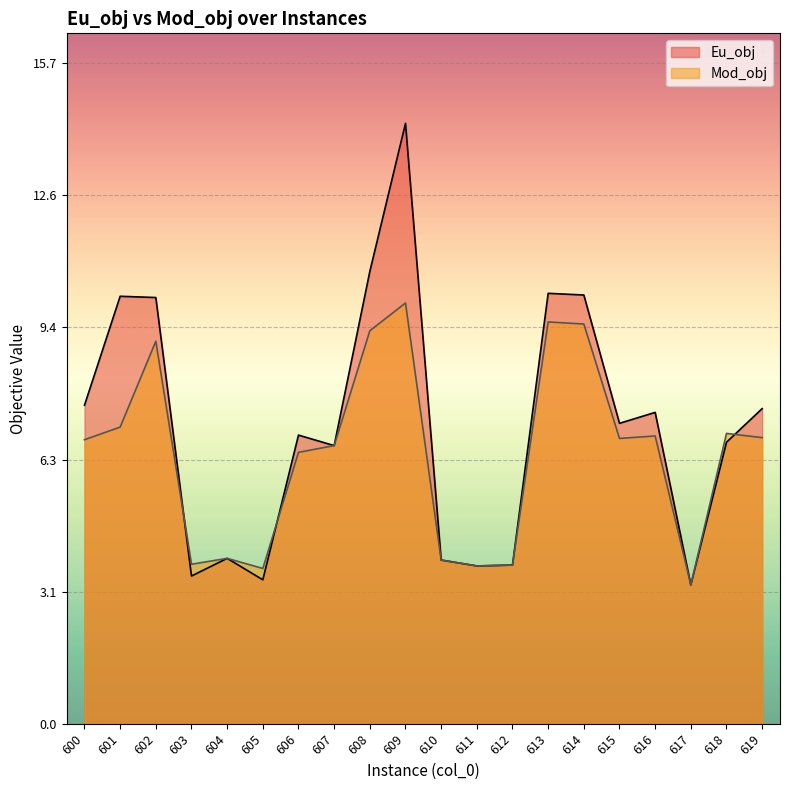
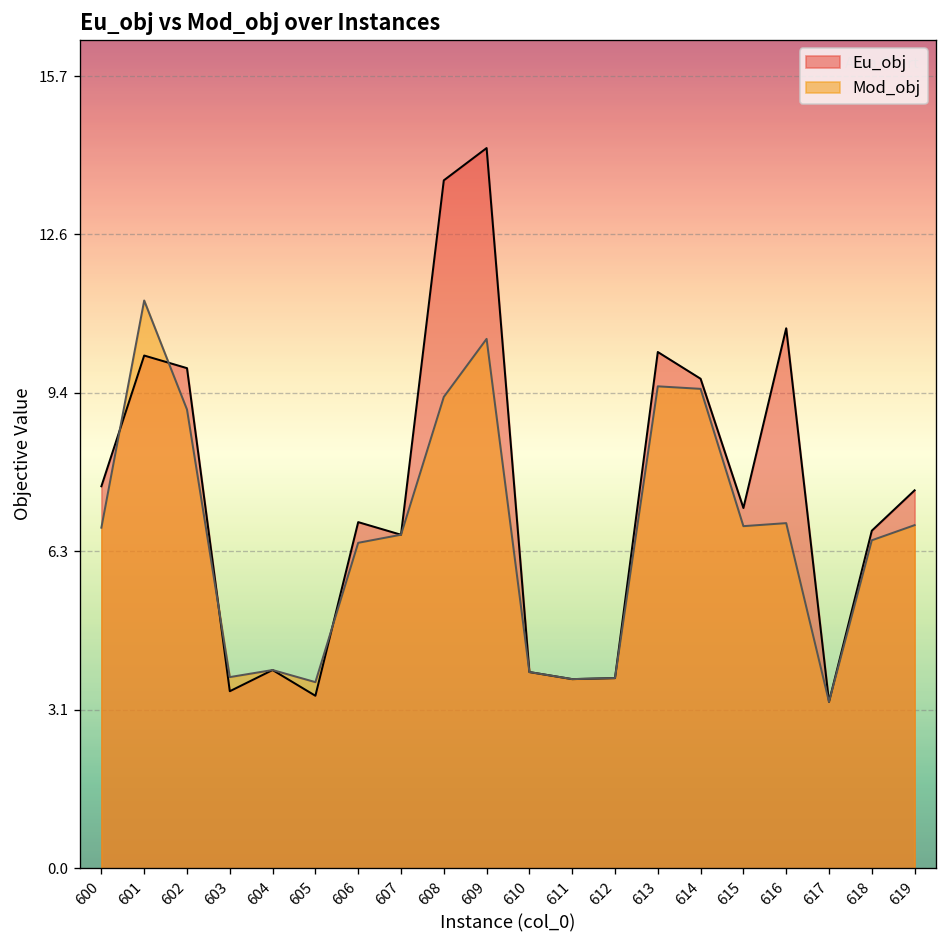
Mod_obj, 601: 7.1 -> 11.3
Eu_obj, 602: 10.1 -> 9.9
Eu_obj, 608: 10.8 -> 13.6
Mod_obj, 609: 10.0 -> 10.5
Eu_obj, 614: 10.2 -> 9.7
Eu_obj, 616: 7.4 -> 10.7
Mod_obj, 618: 6.9 -> 6.5
